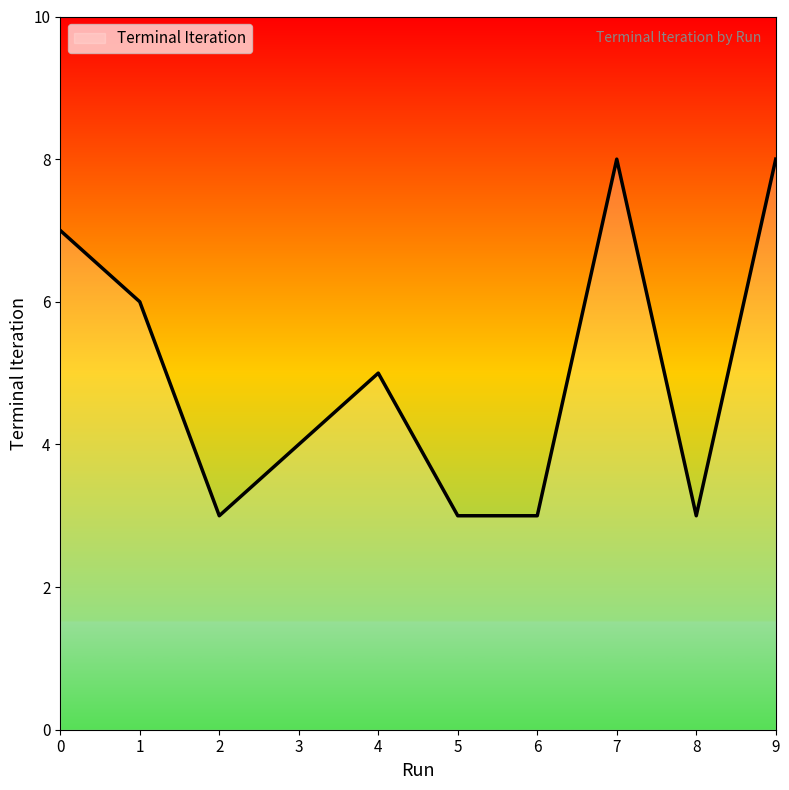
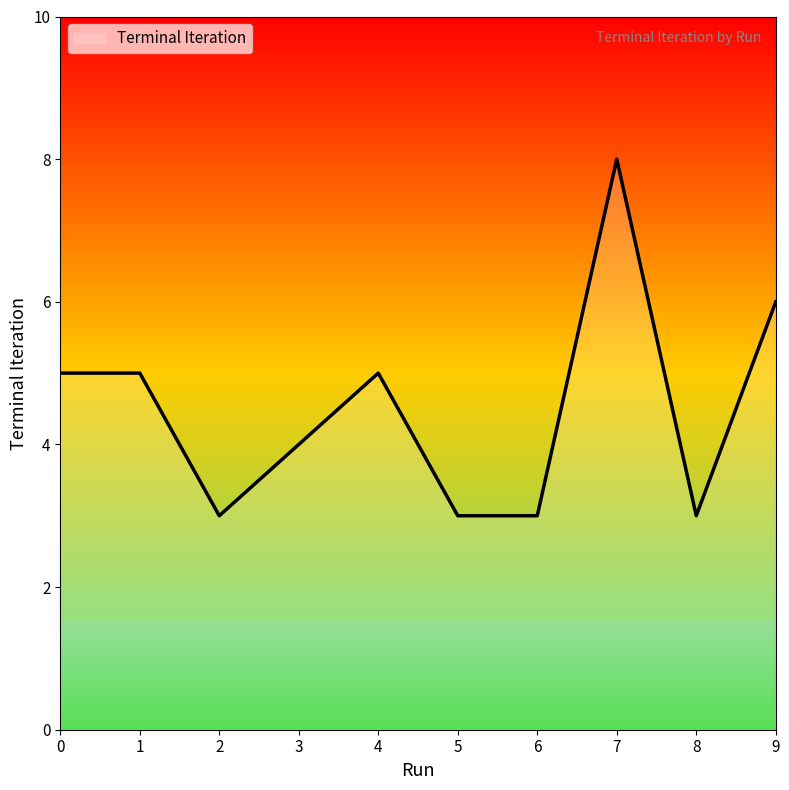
0: 7 -> 5
1: 6 -> 5
9: 8 -> 6
